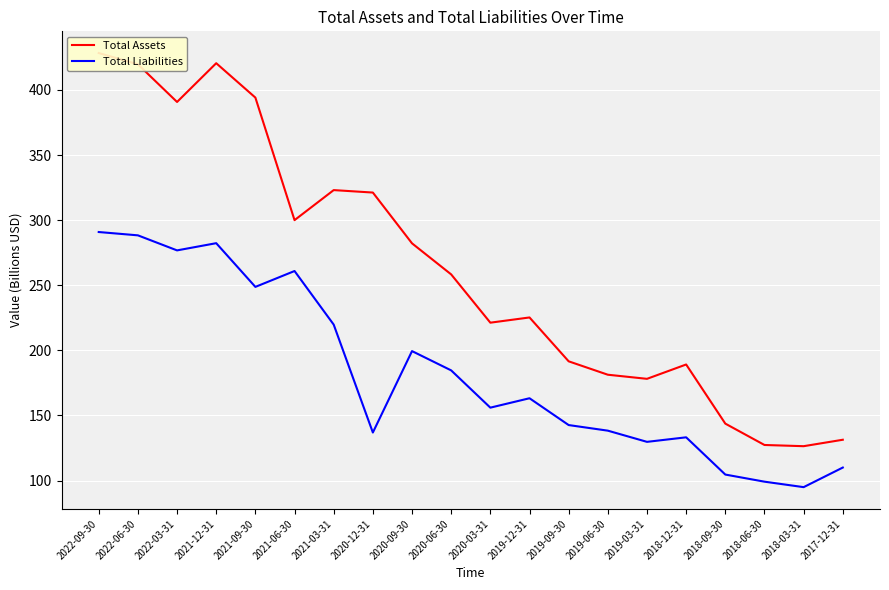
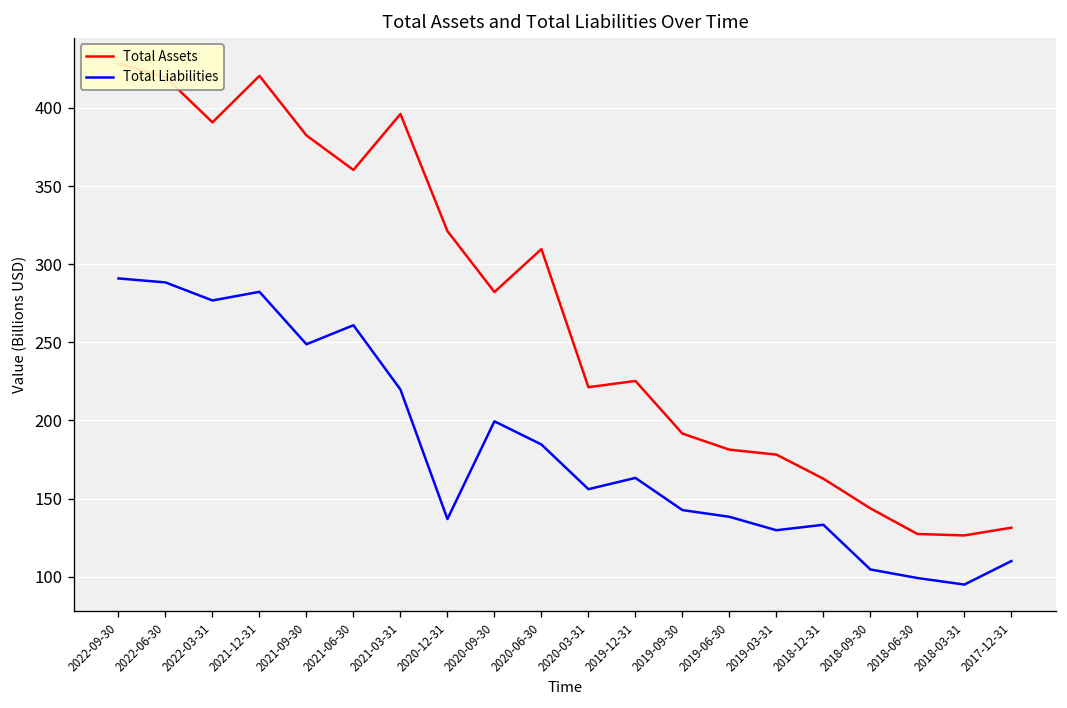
Total Assets, 2021-09-30: 394 -> 382
Total Assets, 2021-06-30: 300 -> 360
Total Assets, 2021-03-31: 323 -> 396
Total Assets, 2020-06-30: 258 -> 310
Total Assets, 2018-12-31: 189 -> 163
